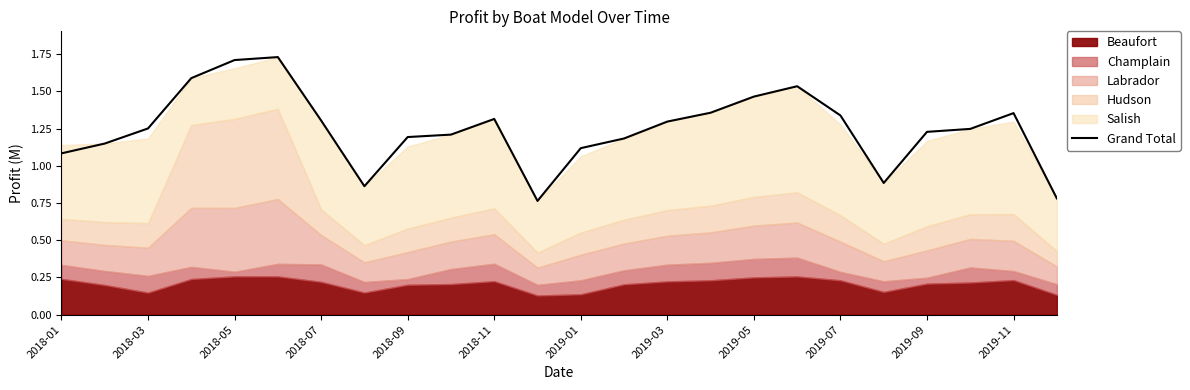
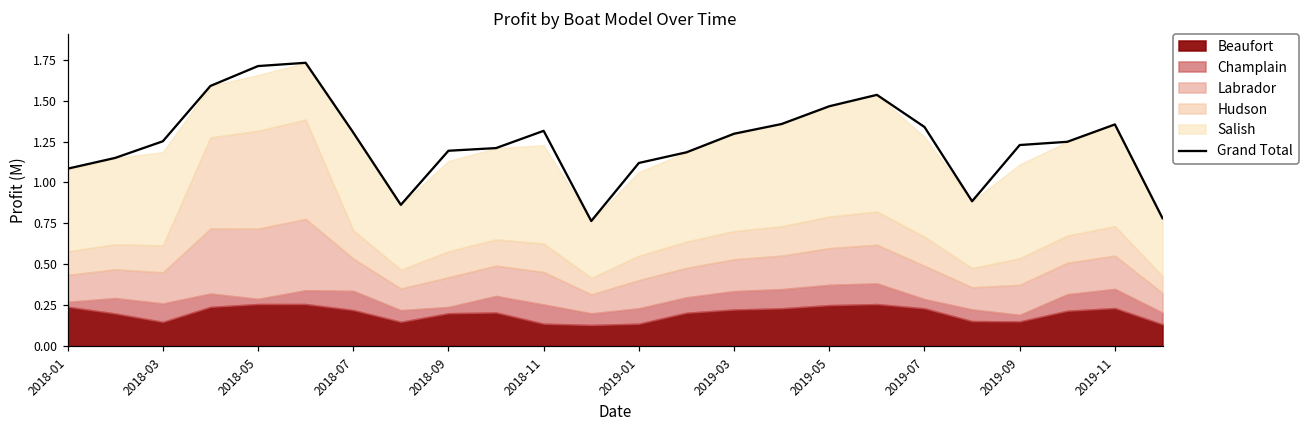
Champlain, 2018-01: 0.09 -> 0.03
Beaufort, 2018-11: 0.23 -> 0.14
Beaufort, 2019-09: 0.21 -> 0.15
Champlain, 2019-11: 0.06 -> 0.12
